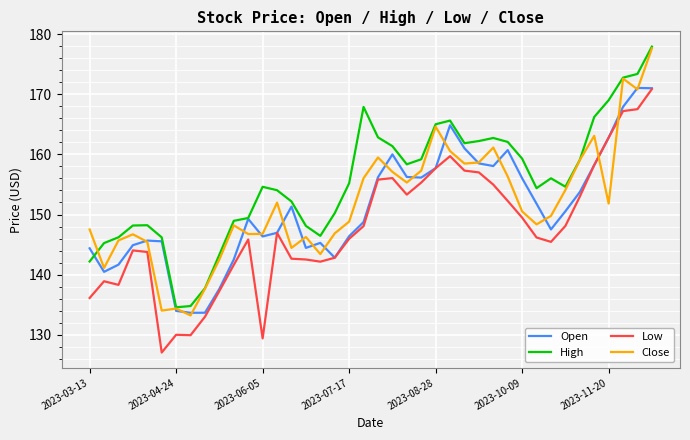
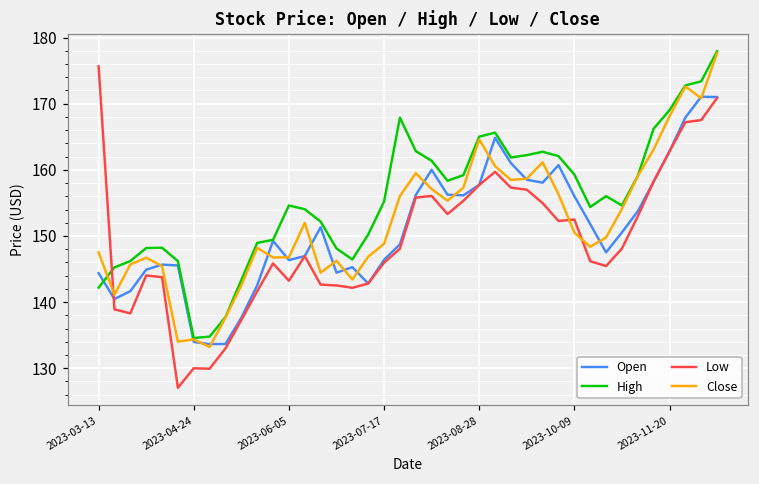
Low, 2023-03-13: 136 -> 176
Low, 2023-06-05: 129 -> 143
Low, 2023-10-09: 149 -> 152
Close, 2023-11-20: 152 -> 168
